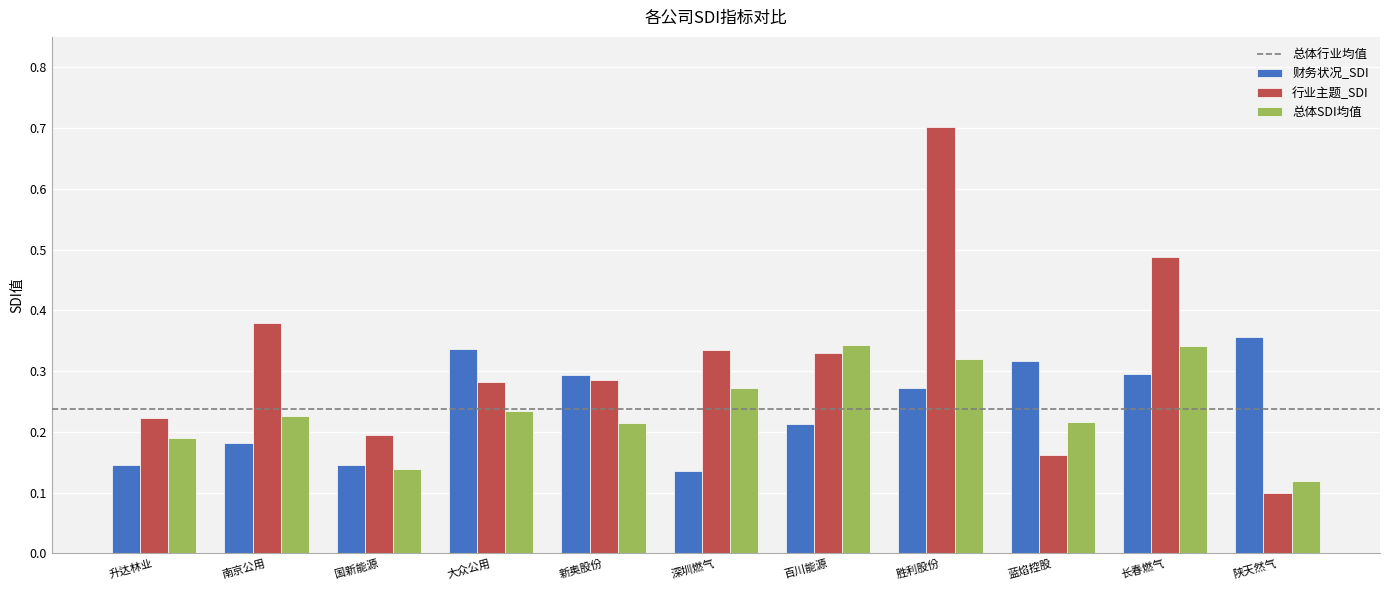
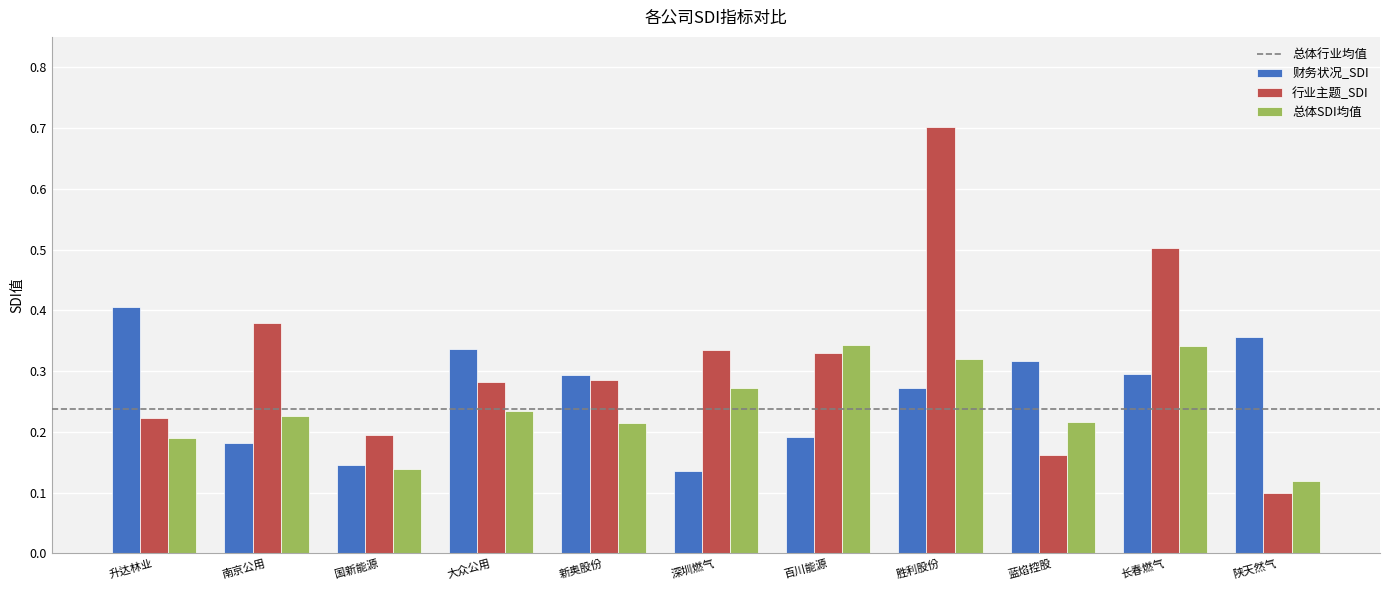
财务状况_SDI, 升达林业: 0.14 -> 0.41
财务状况_SDI, 百川能源: 0.21 -> 0.19
行业主题_SDI, 长春燃气: 0.49 -> 0.50
